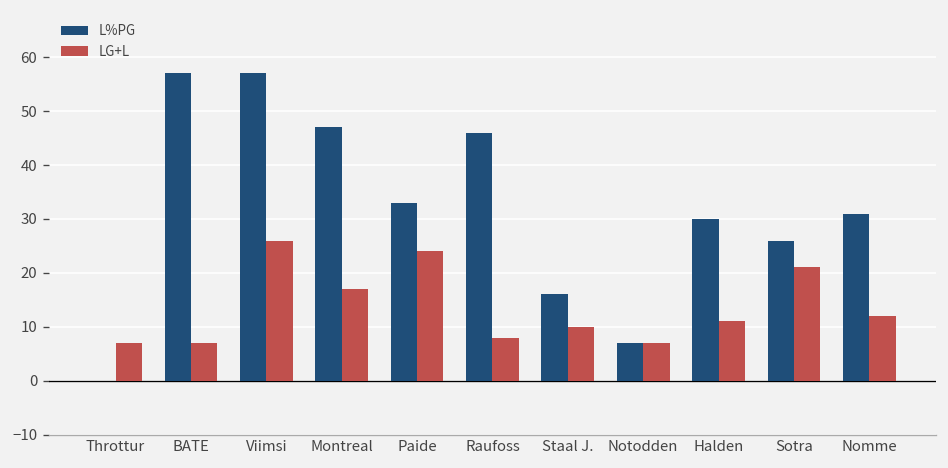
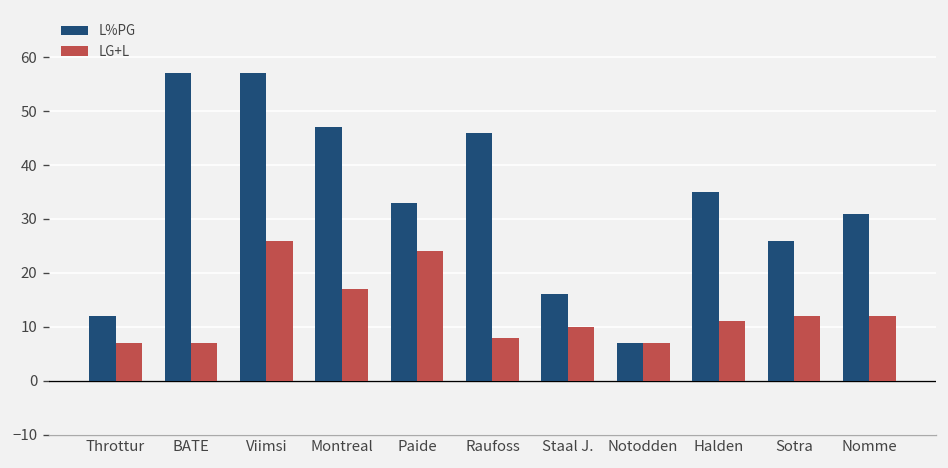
L%PG, Throttur: 0 -> 12
L%PG, Halden: 30 -> 35
LG+L, Sotra: 21 -> 12
